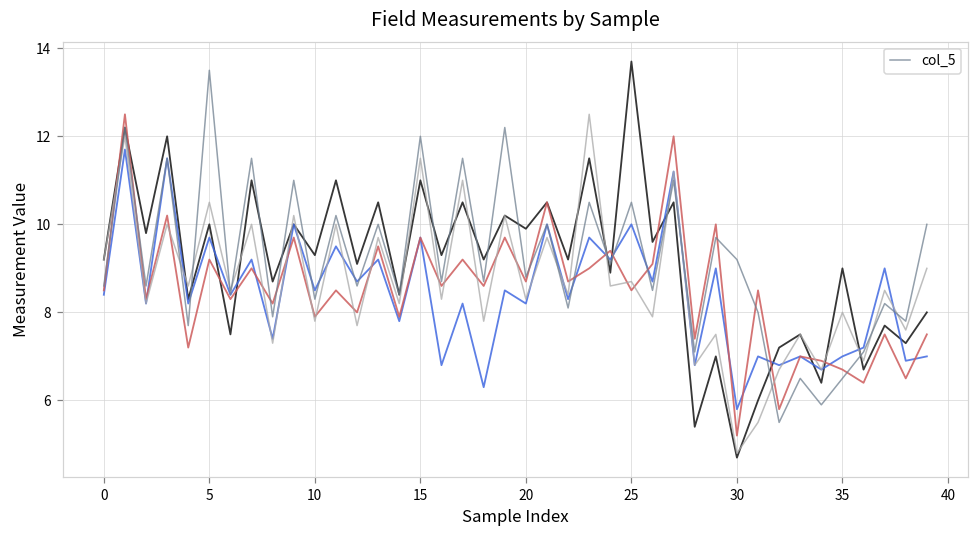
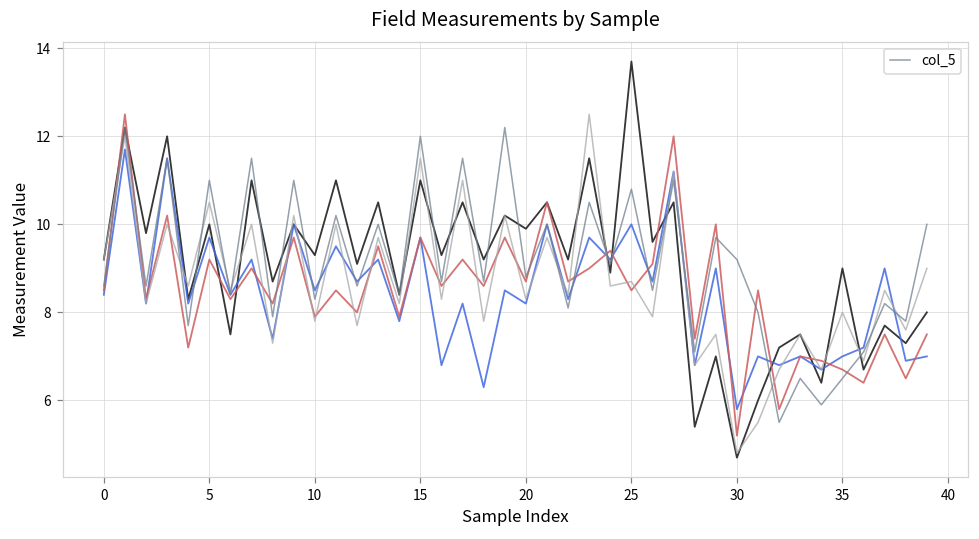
col_5, 5: 13.5 -> 11.0
col_5, 25: 10.5 -> 10.8
